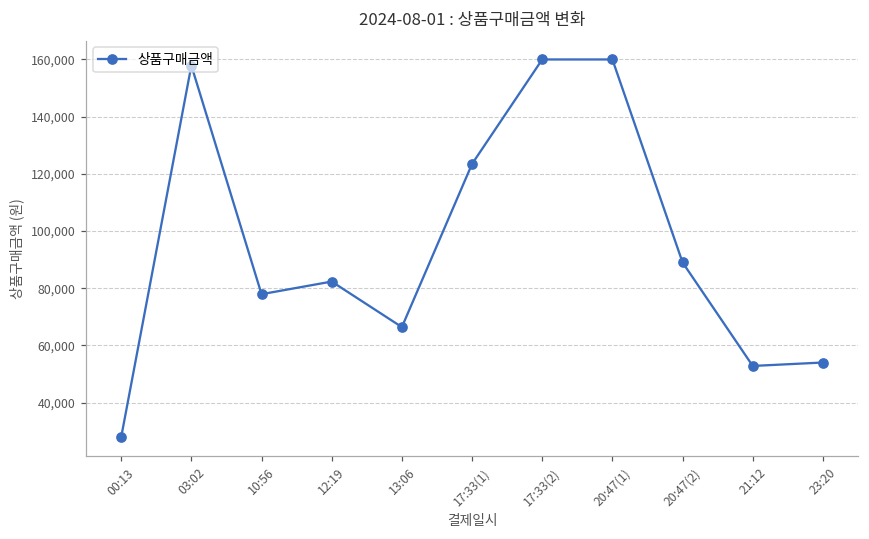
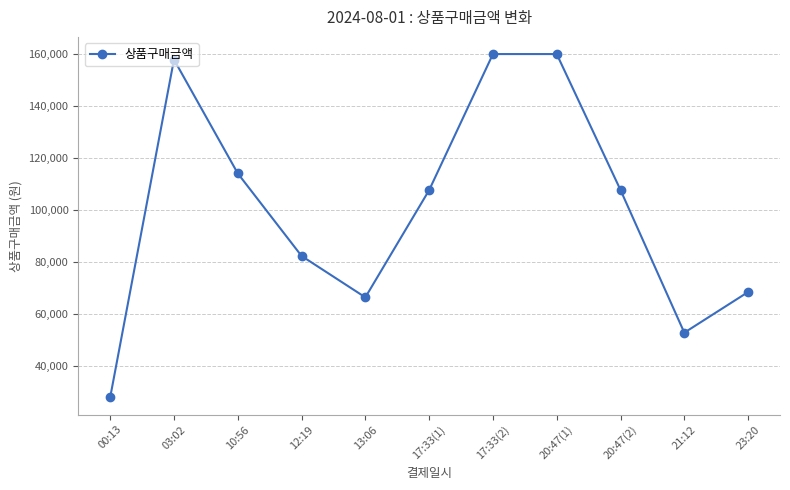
10:56: 78,000 -> 114,000
17:33(1): 123,000 -> 108,000
20:47(2): 89,000 -> 108,000
23:20: 54,000 -> 68,000
